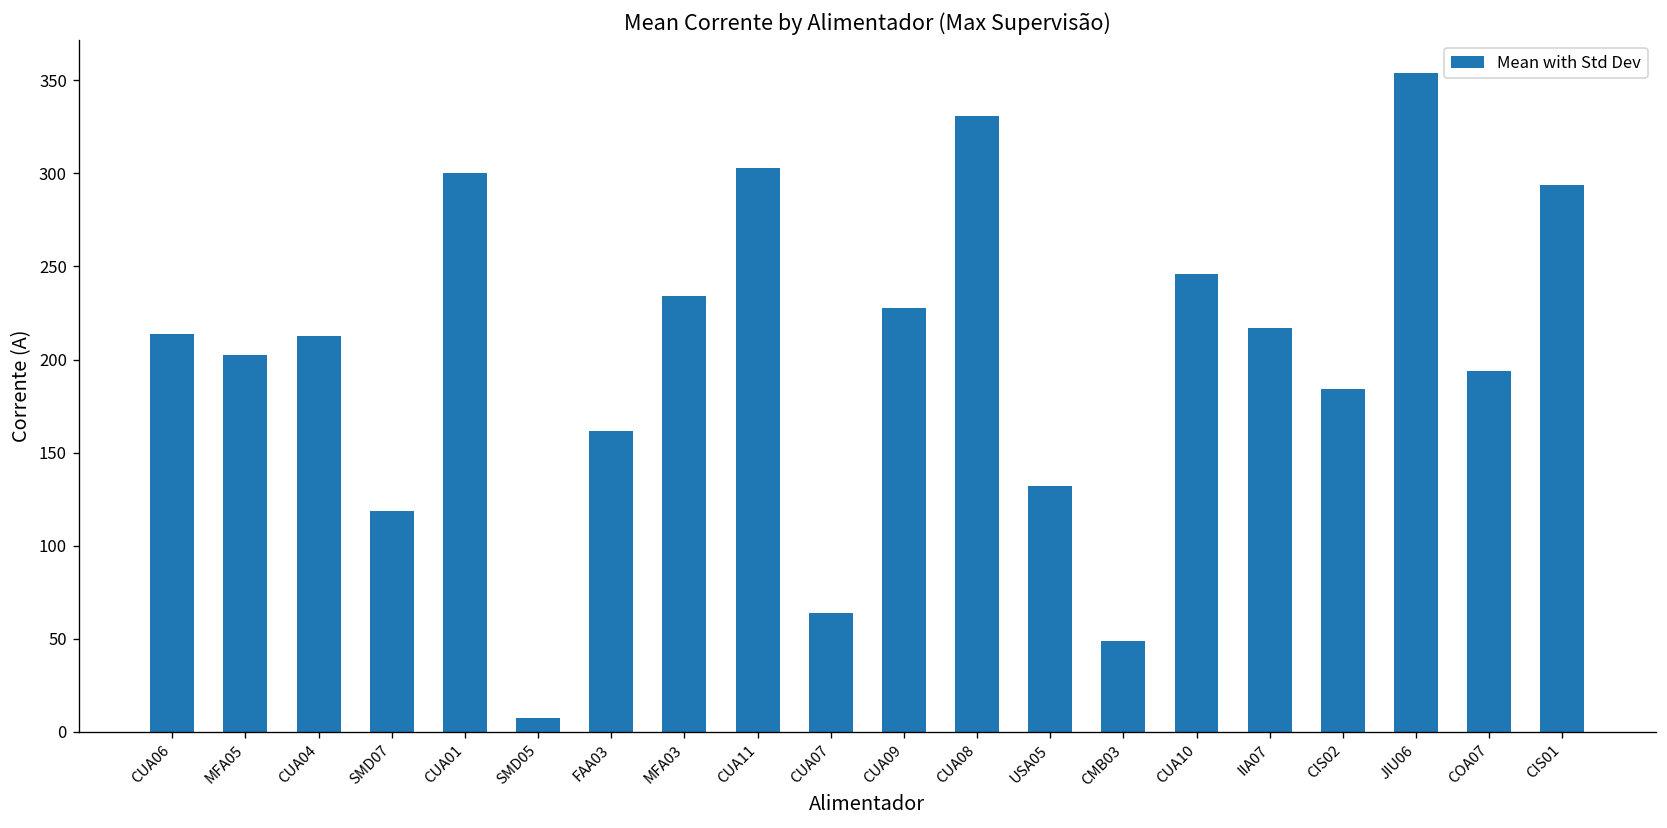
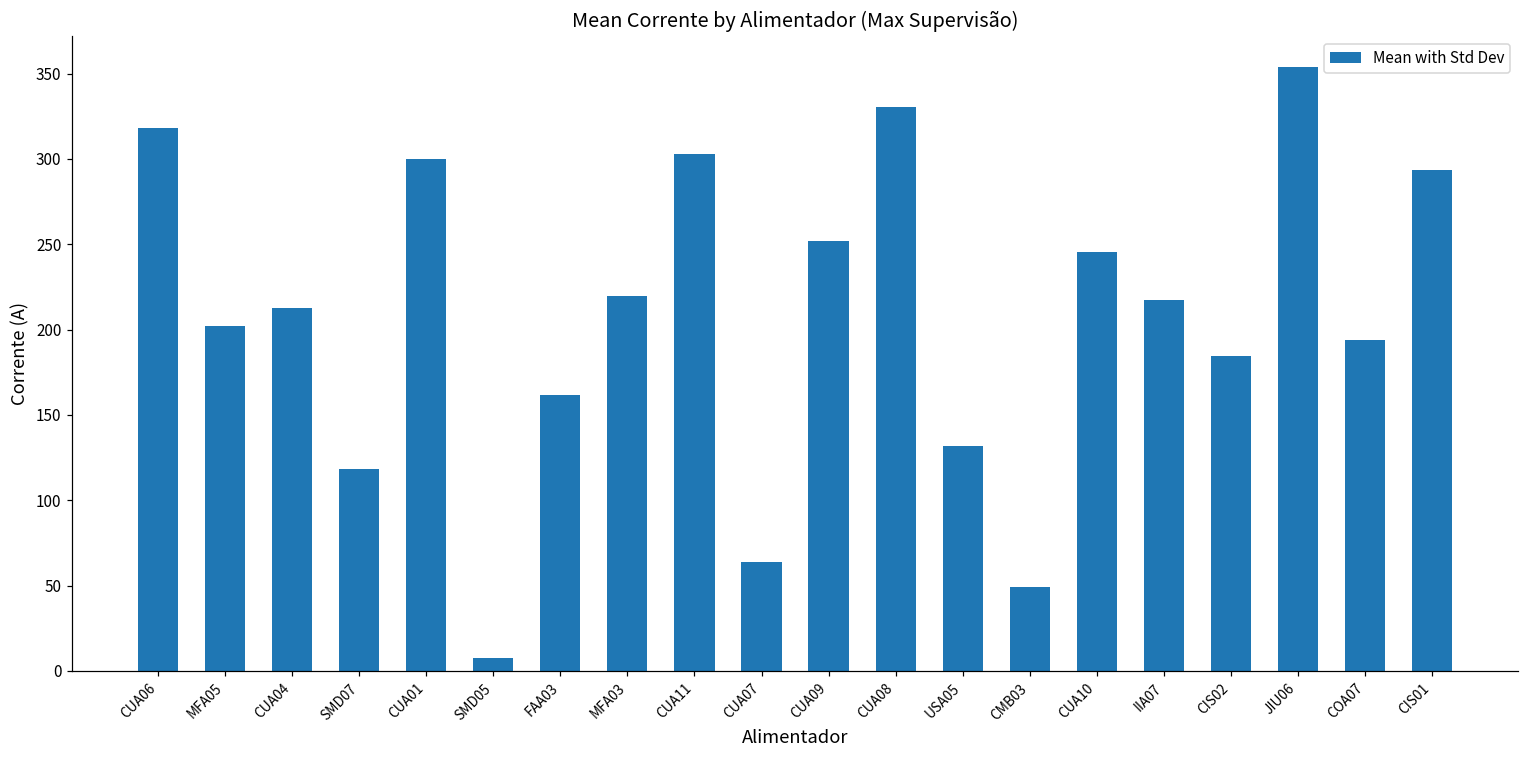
CUA06: 214 -> 318
MFA03: 234 -> 220
CUA09: 228 -> 252
